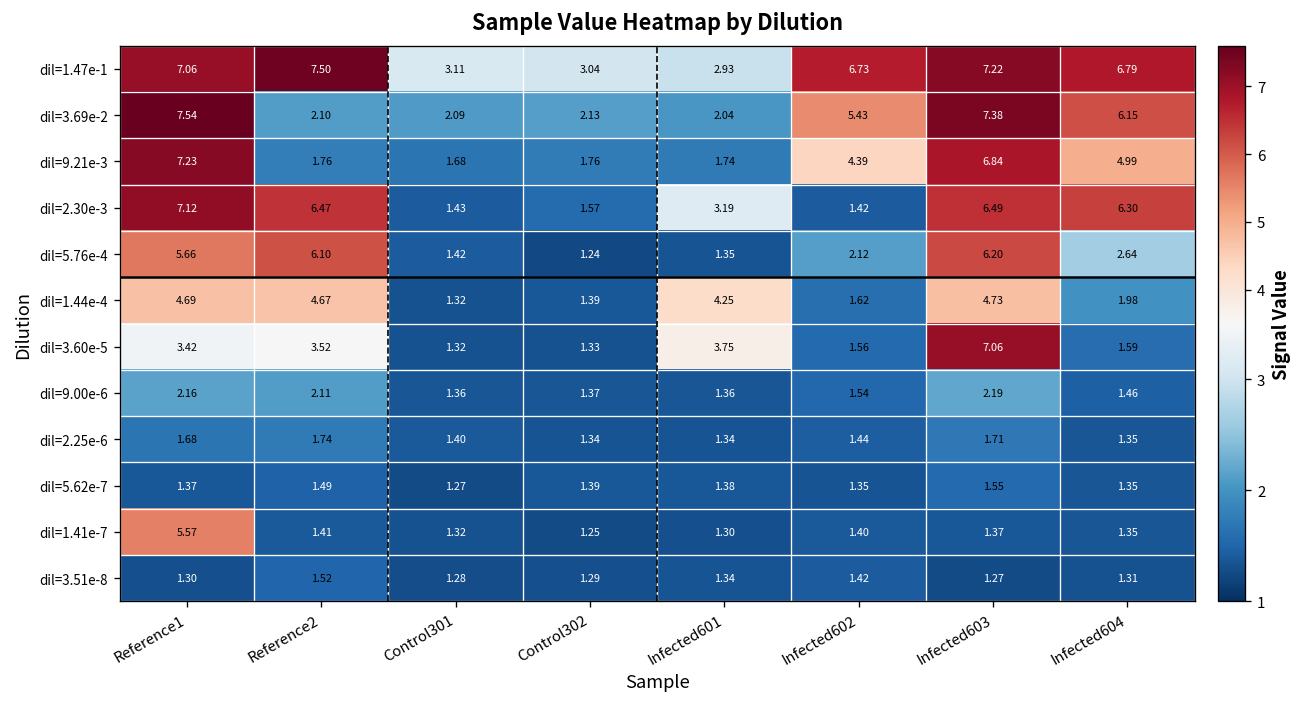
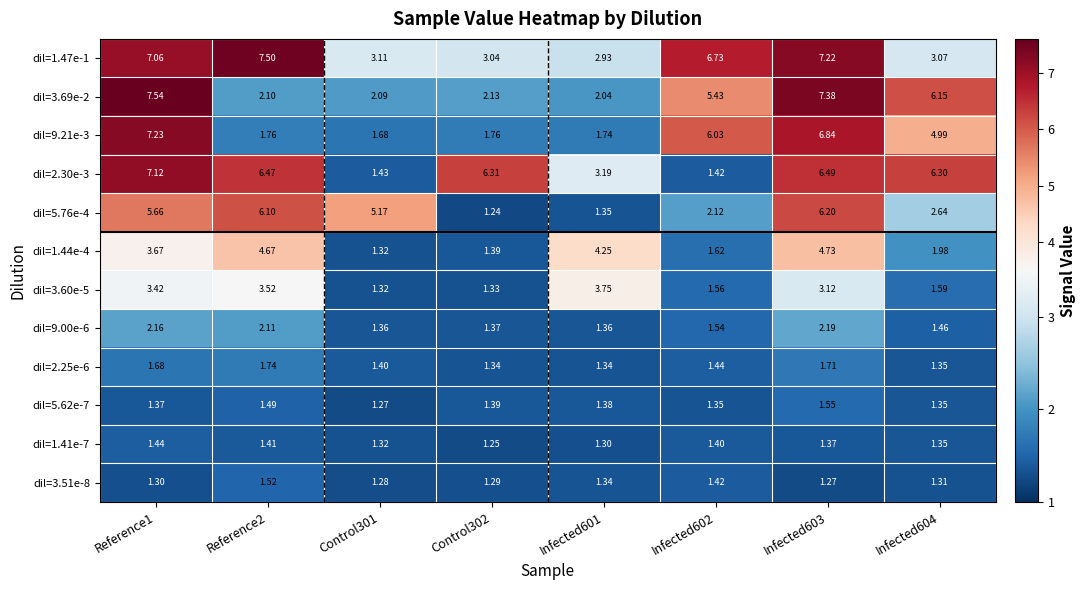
dil=1.47e-1, Infected604: 6.79 -> 3.07
dil=9.21e-3, Infected602: 4.39 -> 6.03
dil=2.30e-3, Control302: 1.57 -> 6.31
dil=5.76e-4, Control301: 1.42 -> 5.17
dil=1.44e-4, Reference1: 4.69 -> 3.67
dil=3.60e-5, Infected603: 7.06 -> 3.12
dil=1.41e-7, Reference1: 5.57 -> 1.44
